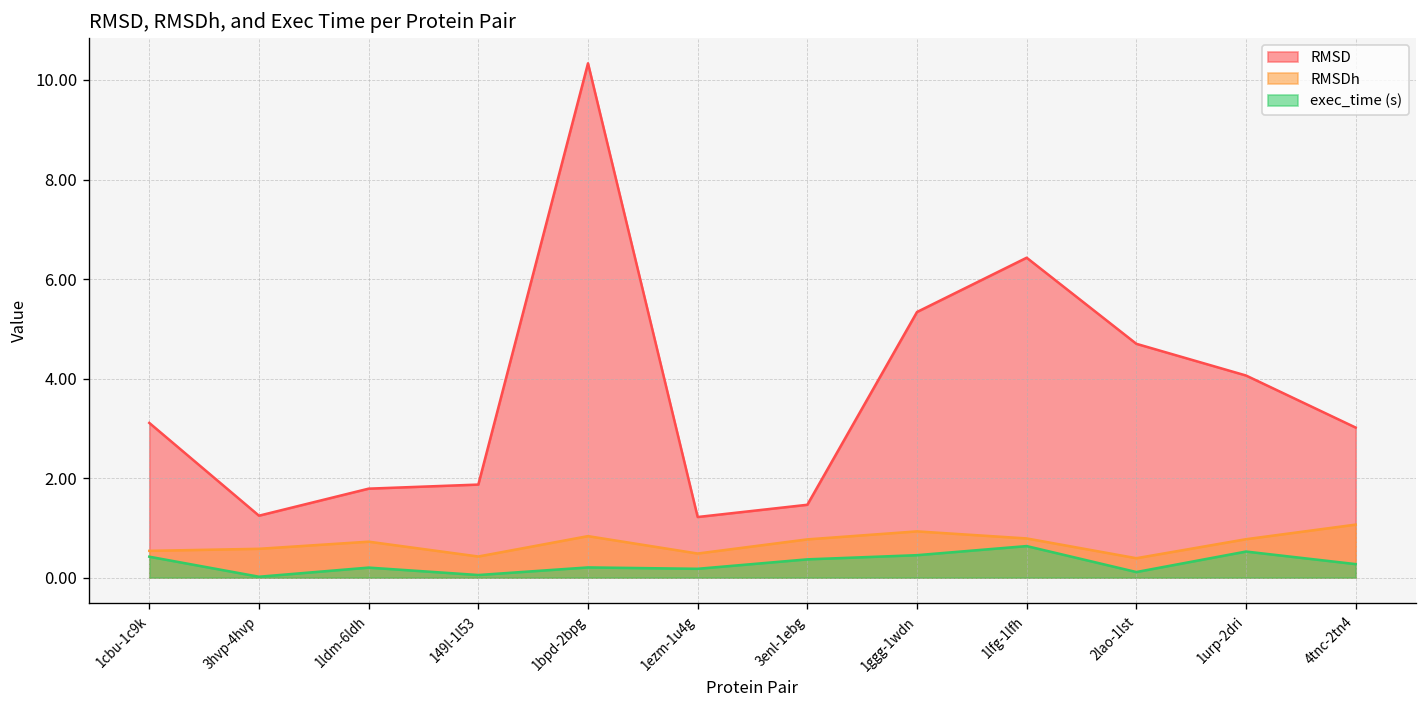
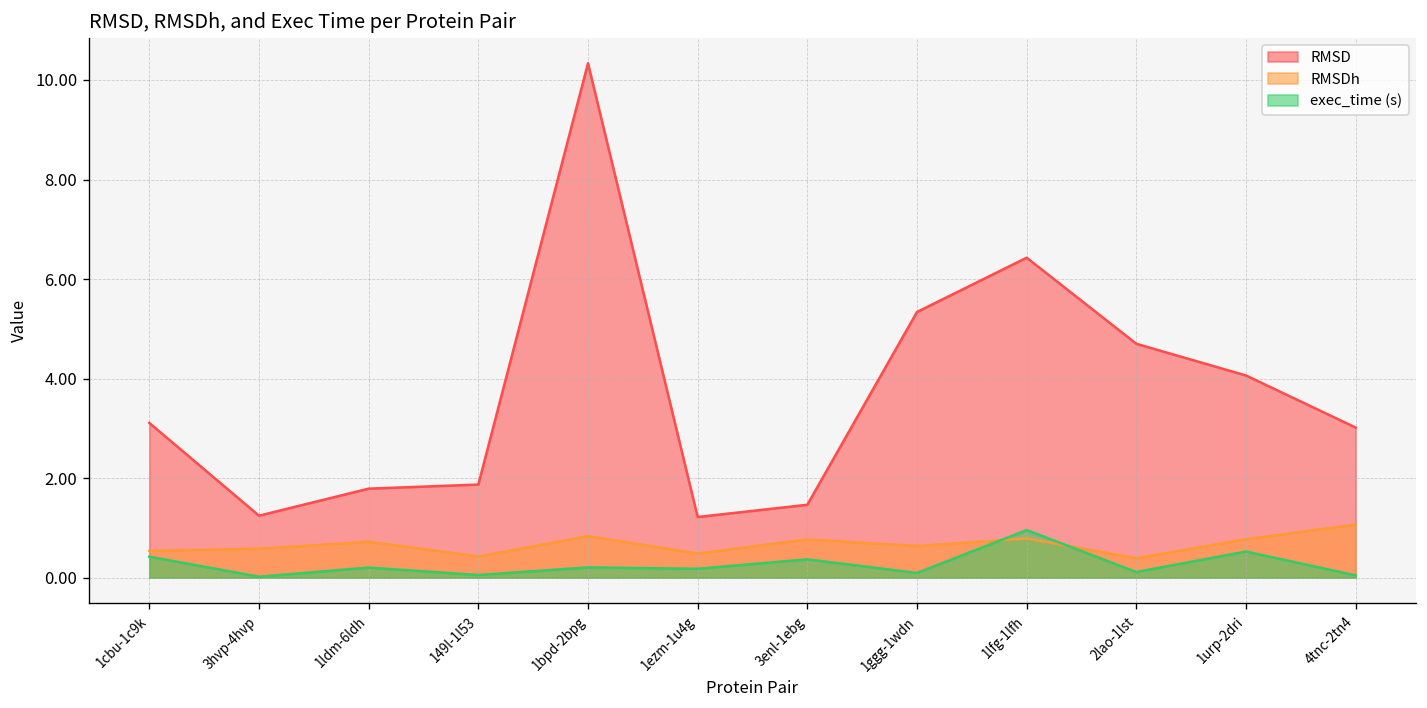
RMSDh, 1ggg-1wdn: 0.9 -> 0.6
exec_time (s), 1ggg-1wdn: 0.5 -> 0.1
exec_time (s), 1lfg-1lfh: 0.6 -> 1.0
exec_time (s), 4tnc-2tn4: 0.3 -> 0.0
